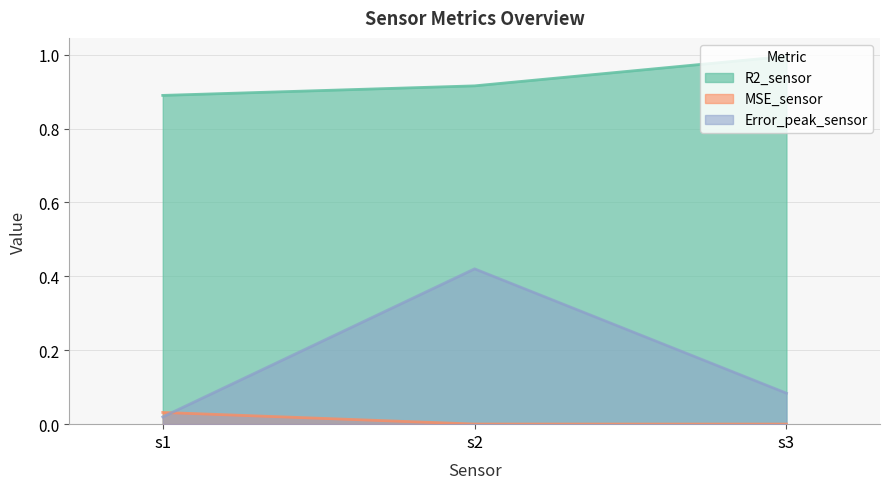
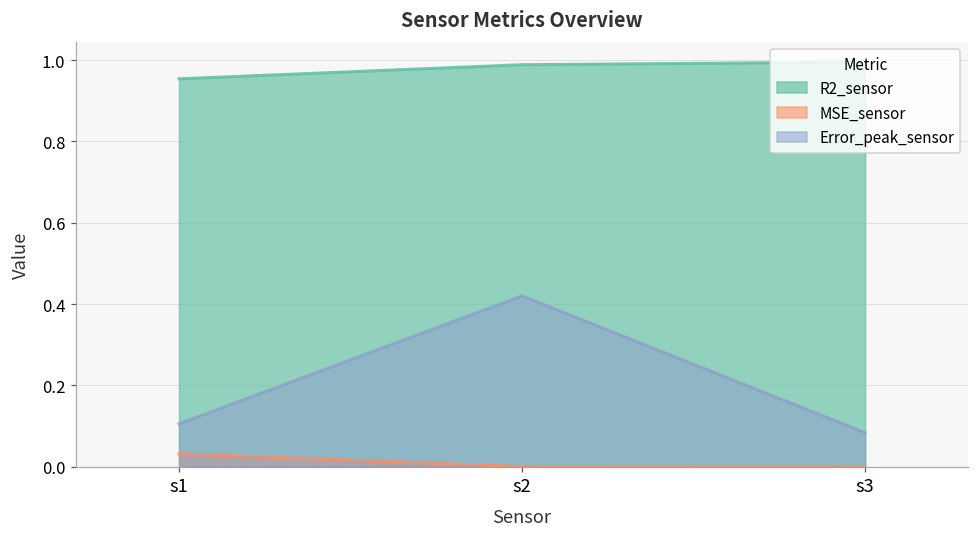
R2_sensor, s1: 0.89 -> 0.95
Error_peak_sensor, s1: 0.02 -> 0.11
R2_sensor, s2: 0.92 -> 0.99
